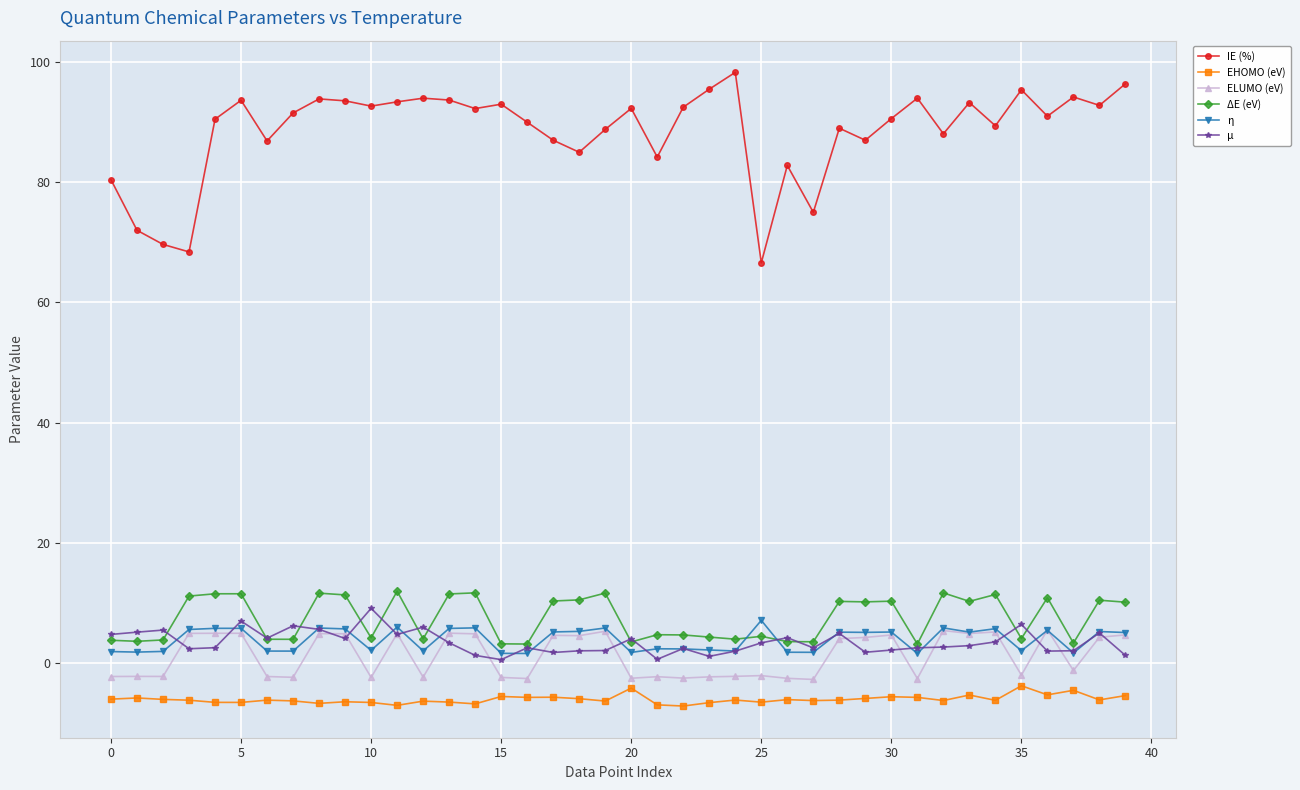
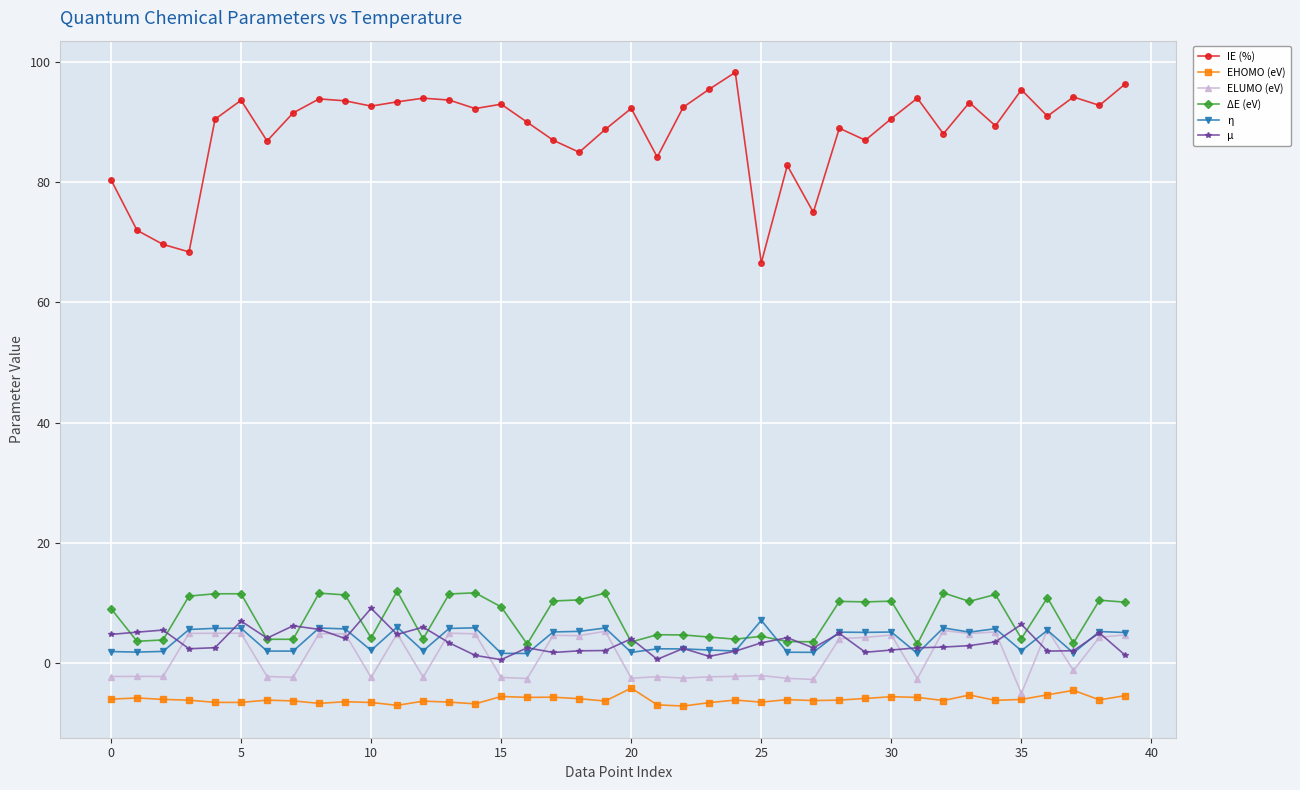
ΔΕ (eV), 0: 4 -> 9
ΔΕ (eV), 15: 3 -> 9
EHOMO (eV), 35: -4 -> -6
ELUMO (eV), 35: -2 -> -5
